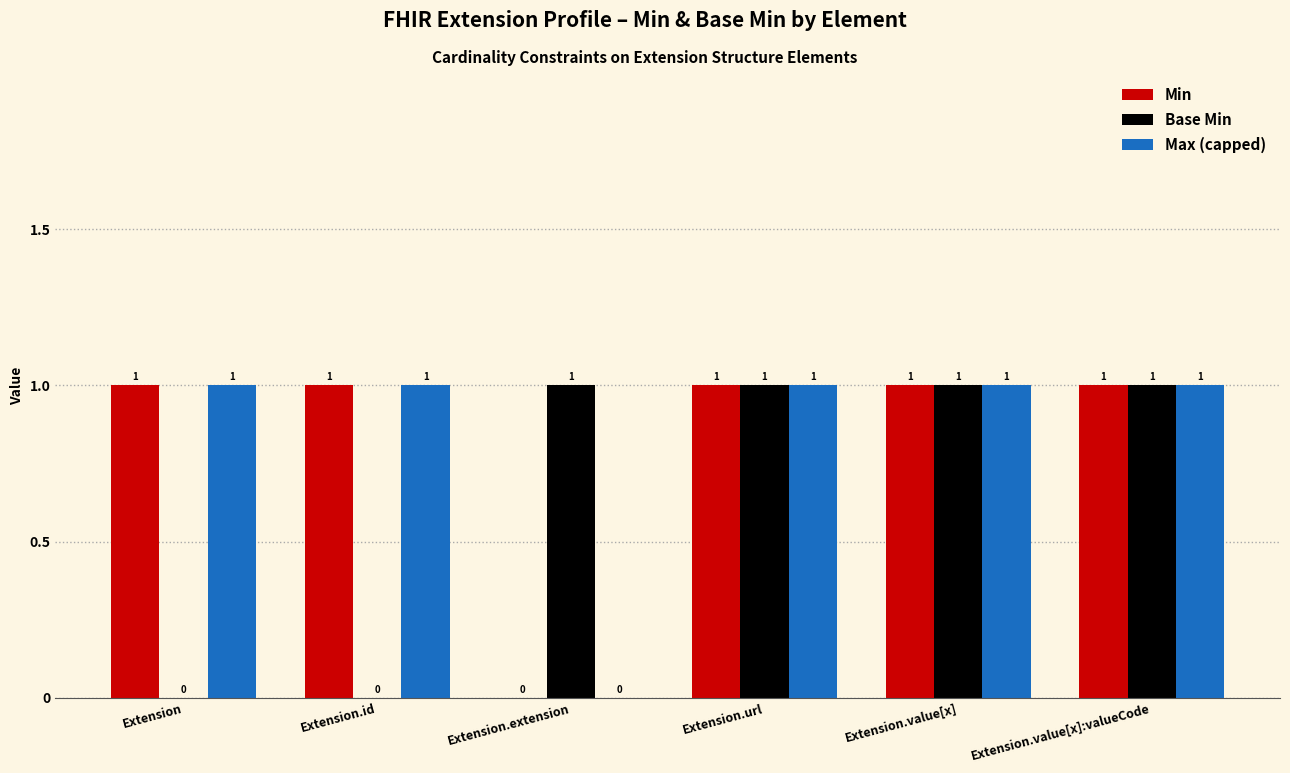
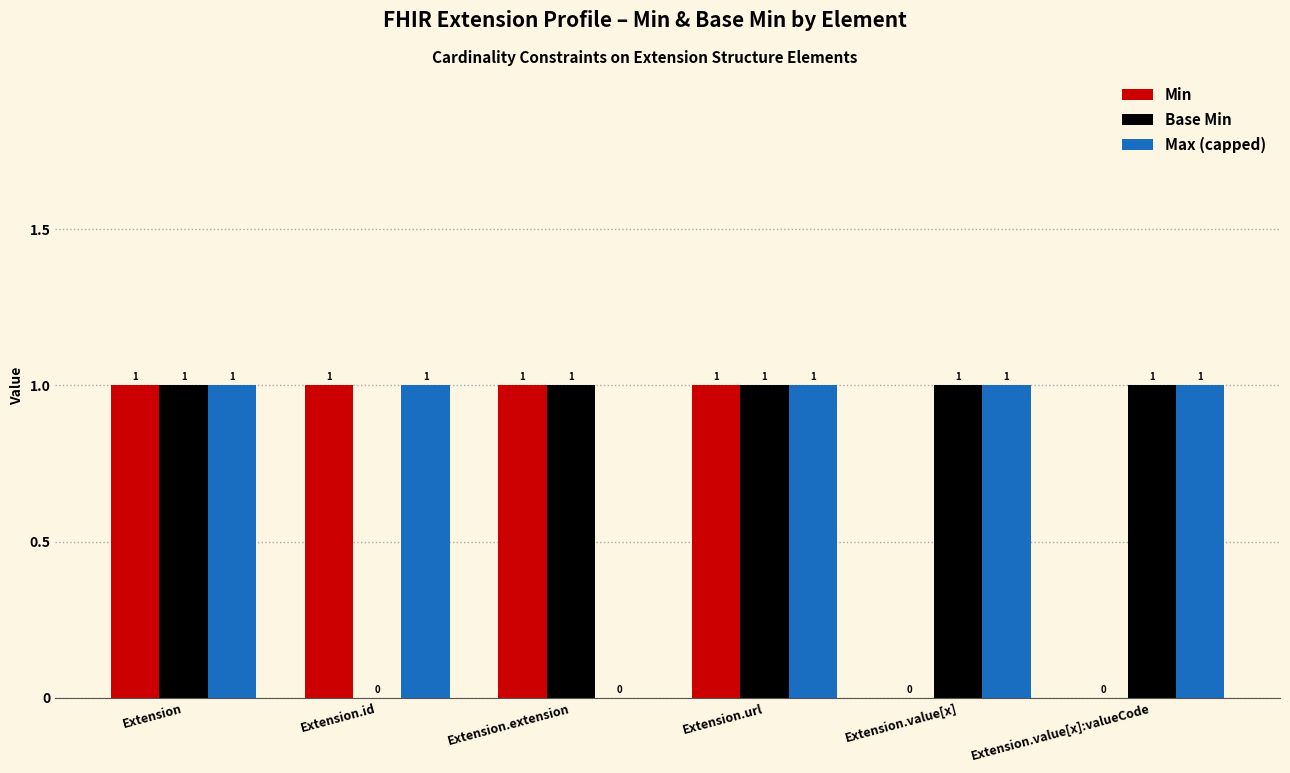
Base Min, Extension: 0 -> 1
Min, Extension.extension: 0 -> 1
Min, Extension.value[x]: 1 -> 0
Min, Extension.value[x]:valueCode: 1 -> 0
